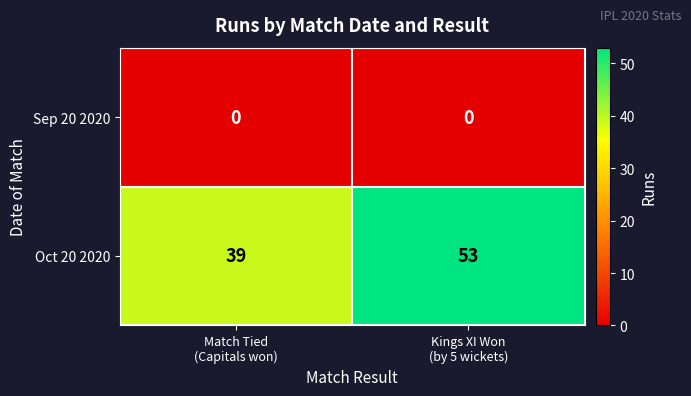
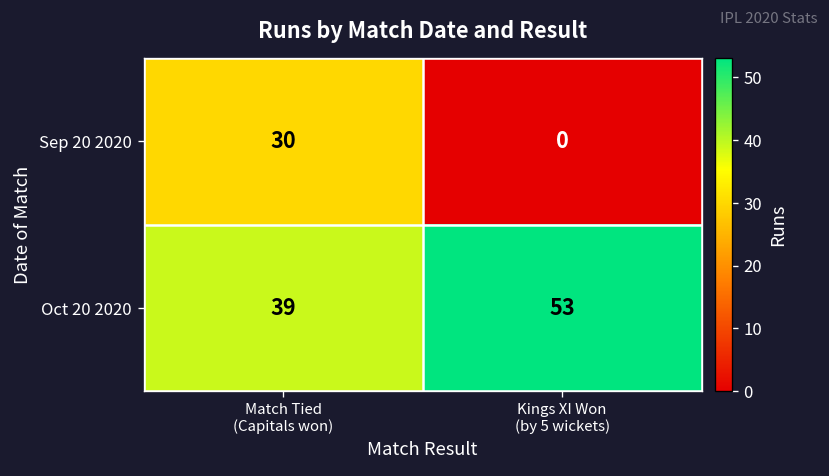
Sep 20 2020, Match Tied (Capitals won): 0 -> 30
